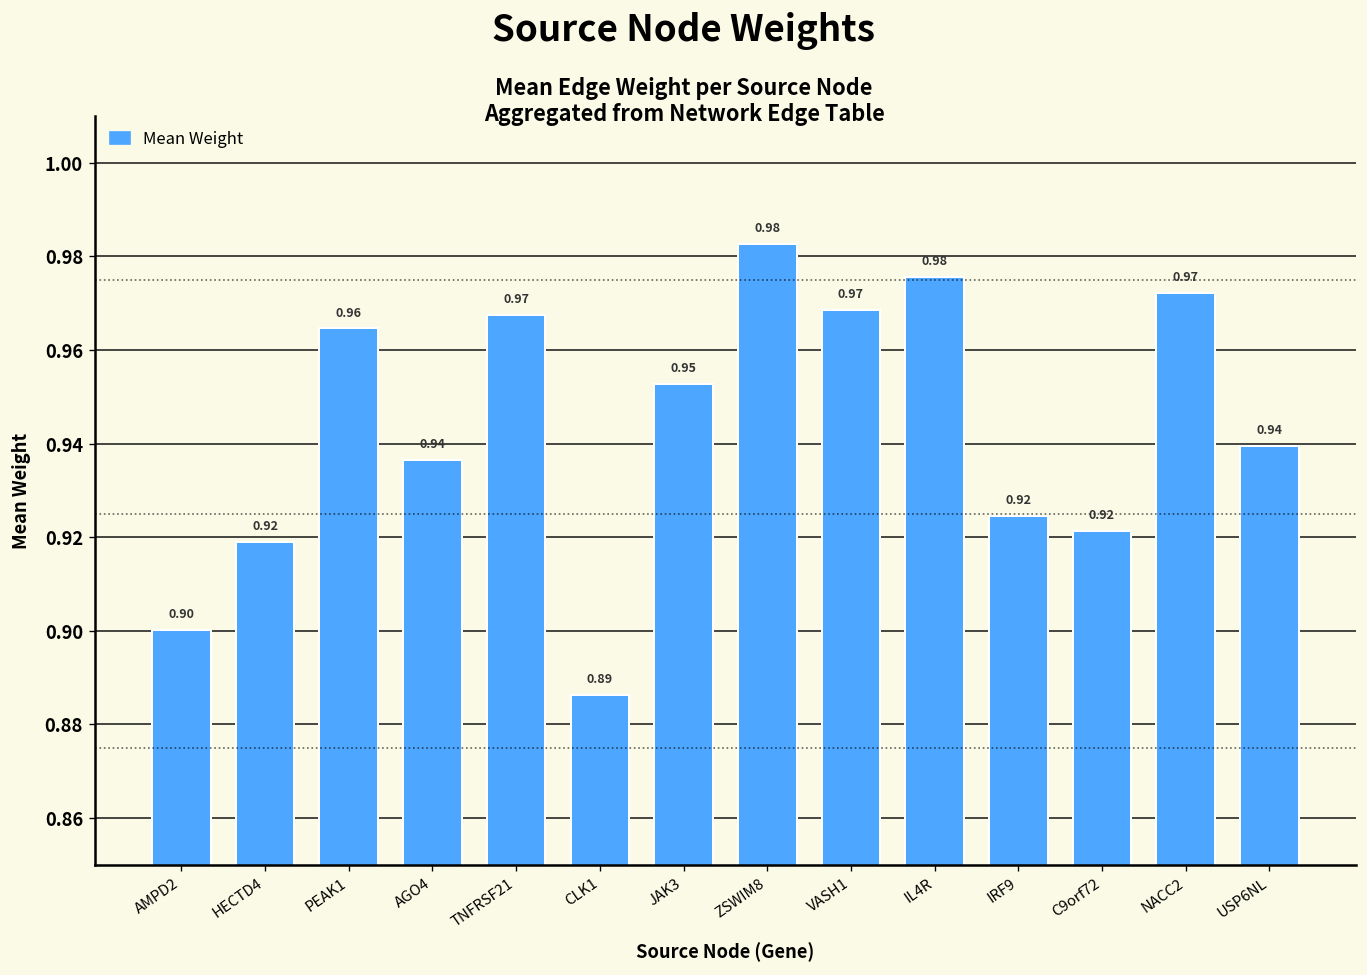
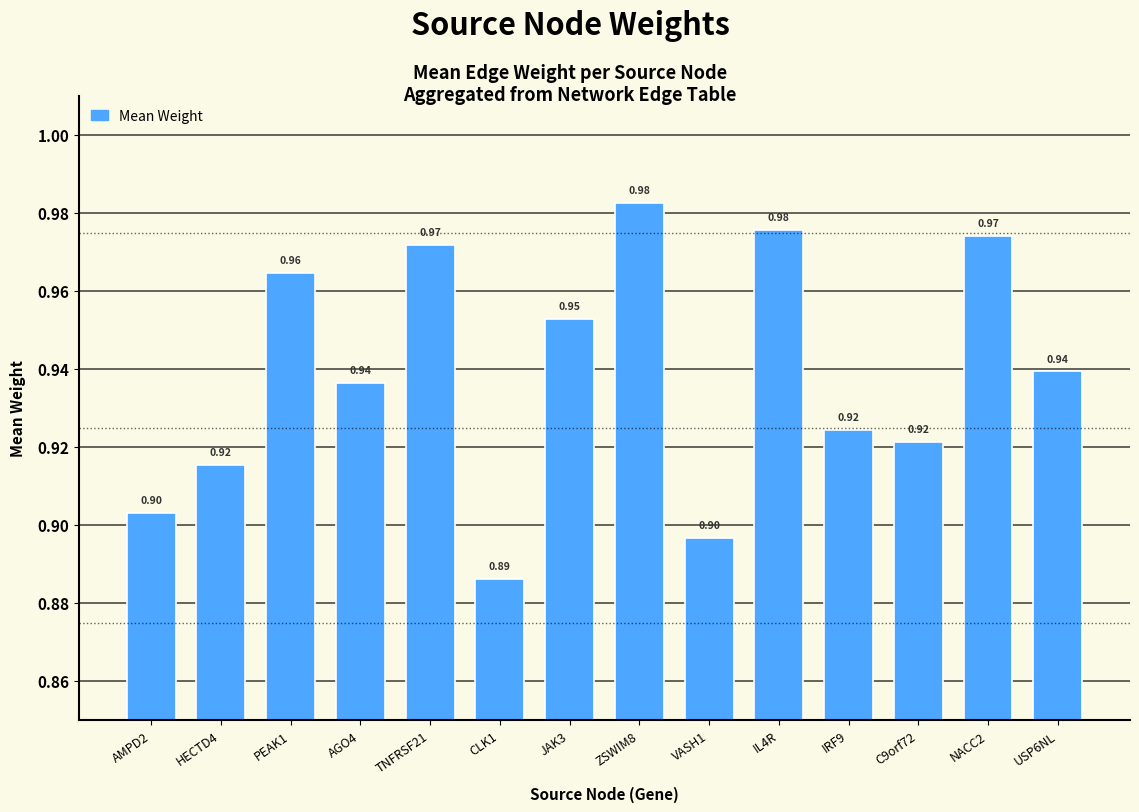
AMPD2: 0.900 -> 0.903
HECTD4: 0.919 -> 0.916
TNFRSF21: 0.967 -> 0.972
VASH1: 0.97 -> 0.90
NACC2: 0.972 -> 0.974
